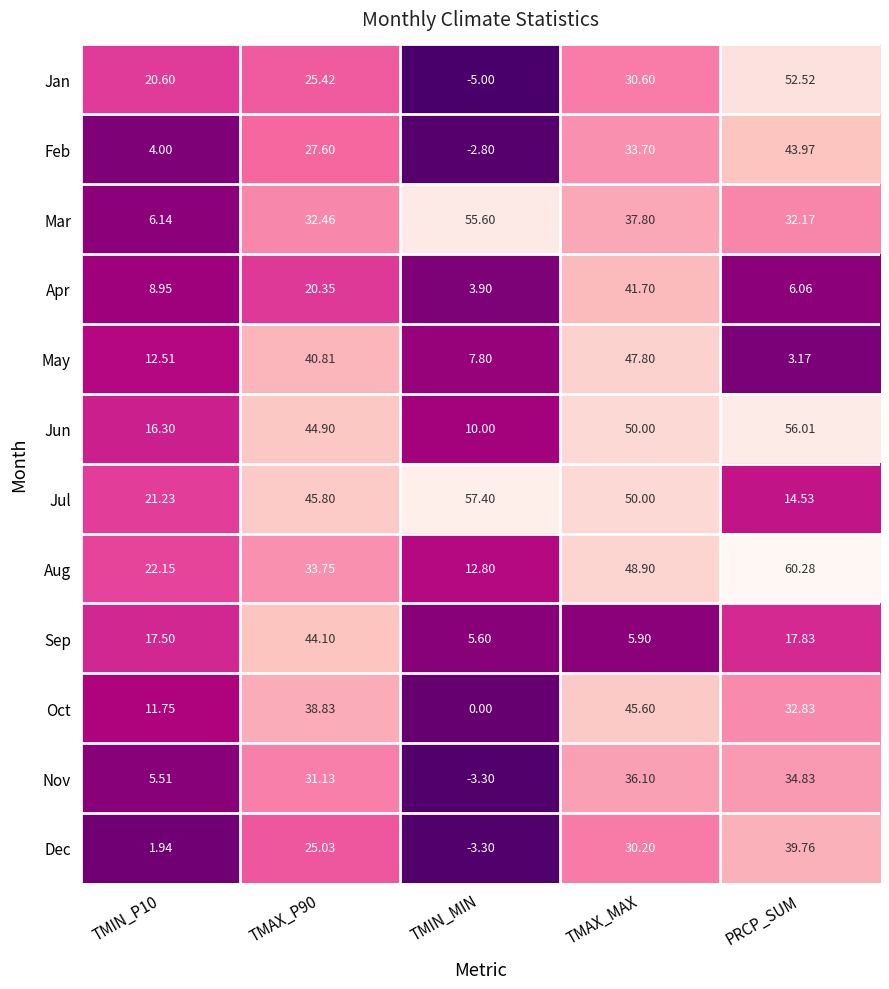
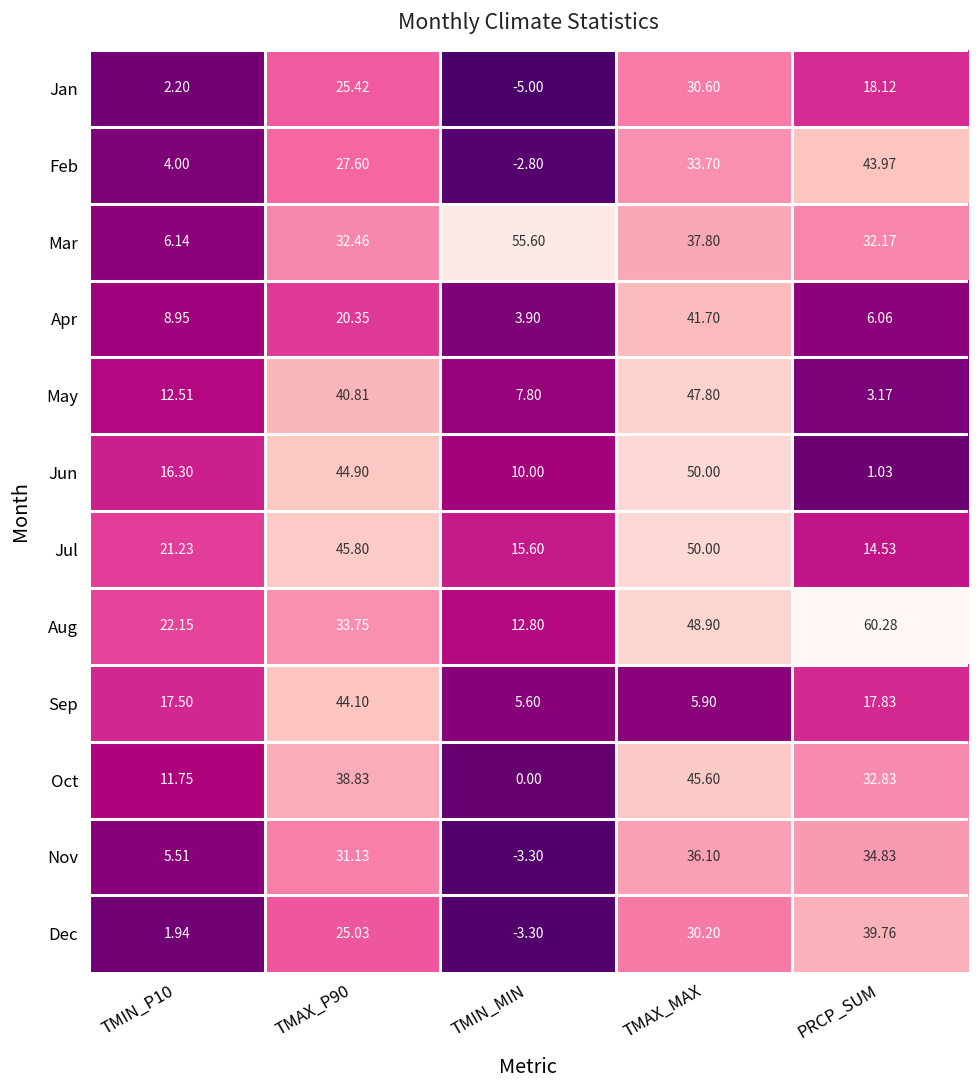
Jan, TMIN_P10: 20.60 -> 2.20
Jan, PRCP_SUM: 52.52 -> 18.12
Jun, PRCP_SUM: 56.01 -> 1.03
Jul, TMIN_MIN: 57.40 -> 15.60
